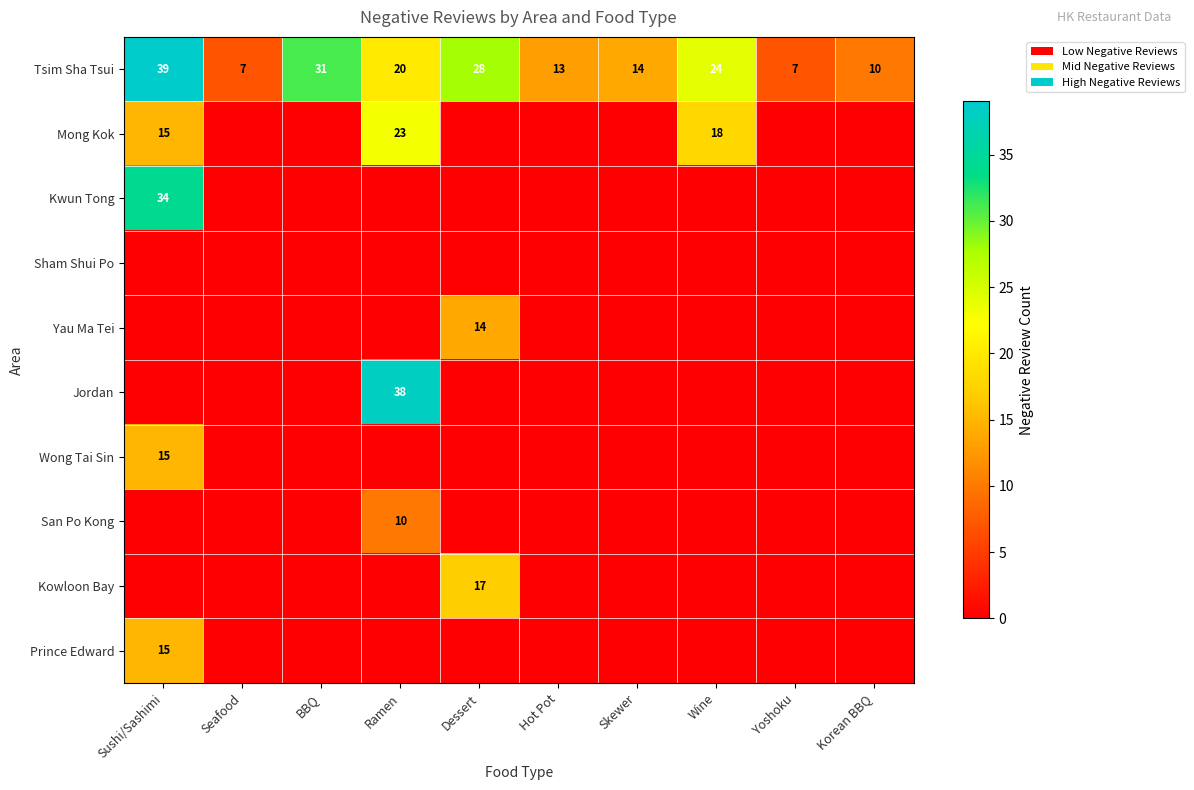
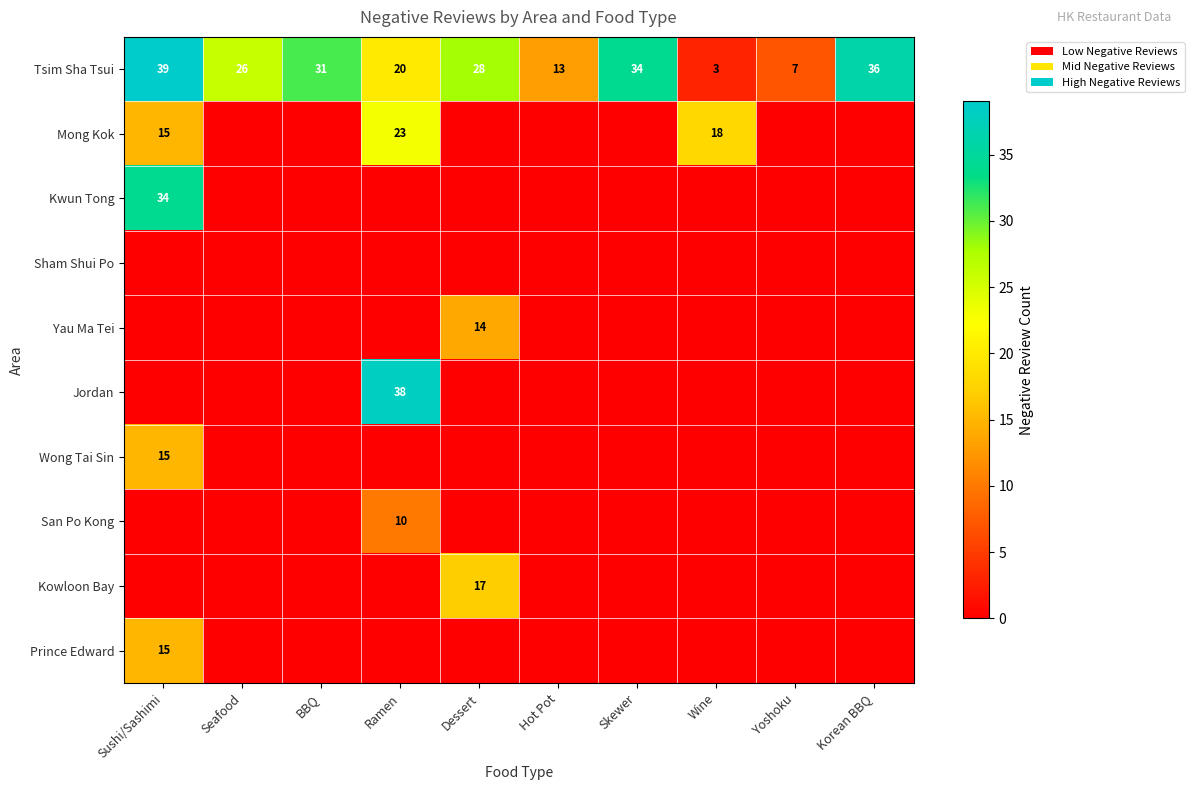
Tsim Sha Tsui, Seafood: 7 -> 26
Tsim Sha Tsui, Skewer: 14 -> 34
Tsim Sha Tsui, Wine: 24 -> 3
Tsim Sha Tsui, Korean BBQ: 10 -> 36
